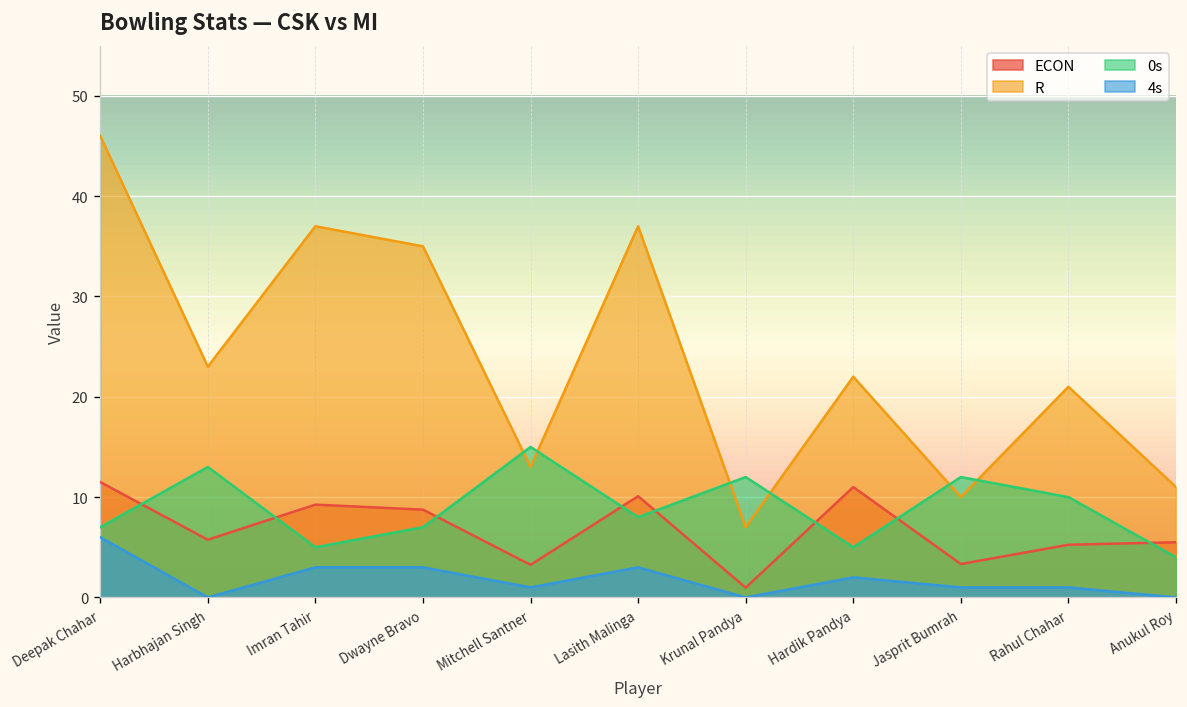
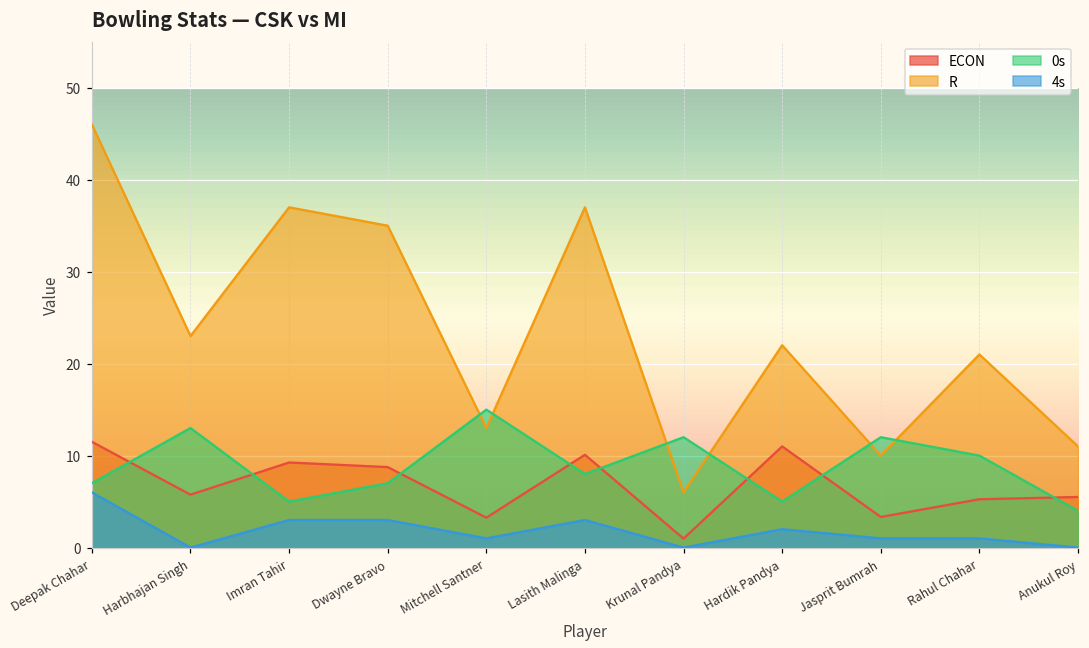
R, Krunal Pandya: 7 -> 6
